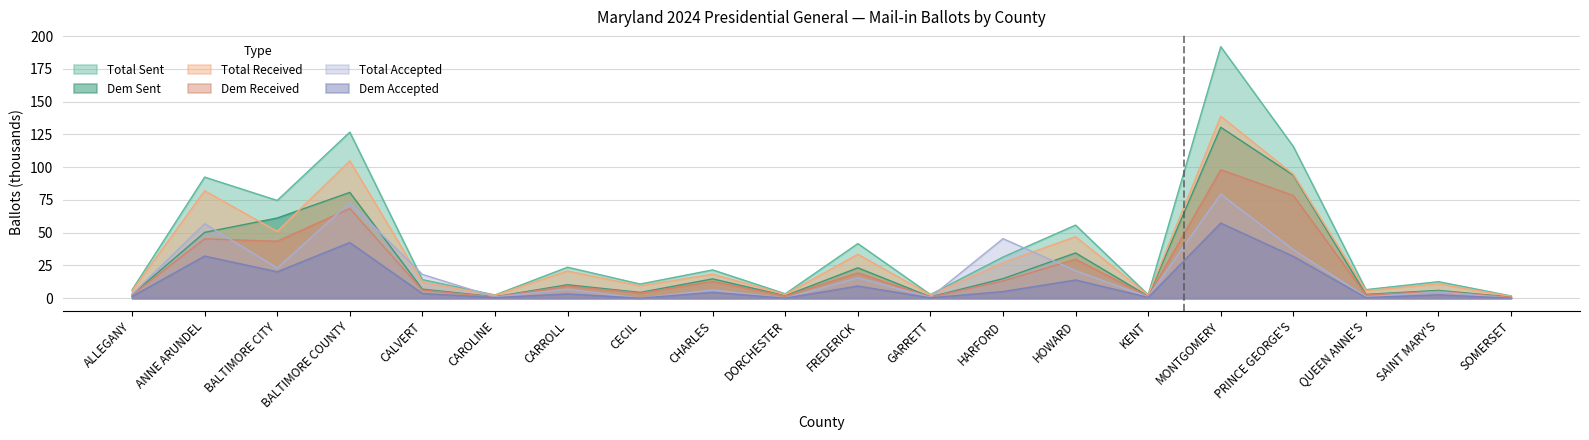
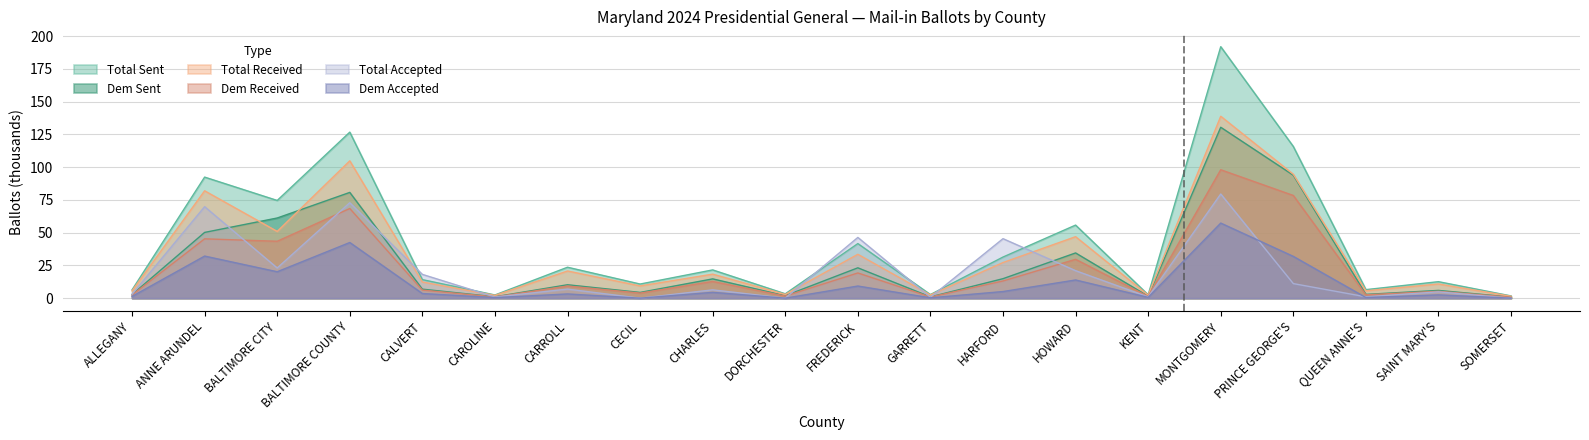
Total Accepted, ANNE ARUNDEL: 57 -> 70
Total Accepted, FREDERICK: 16 -> 46
Total Accepted, PRINCE GEORGE'S: 37 -> 11
